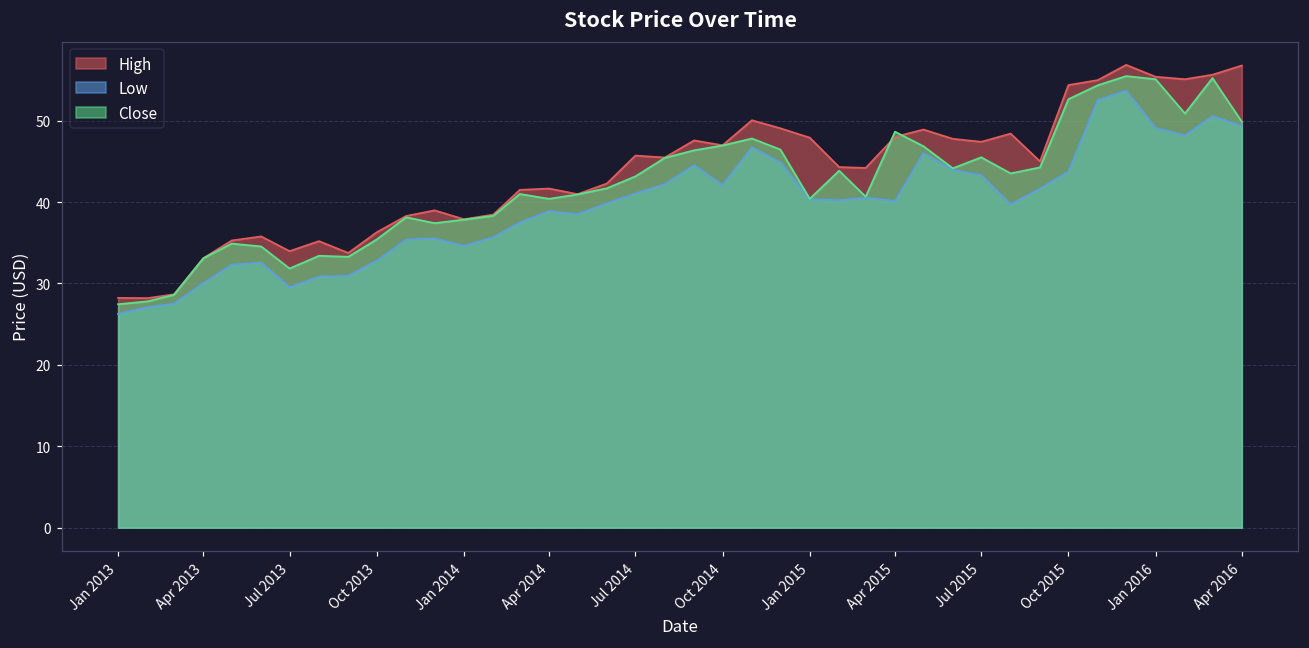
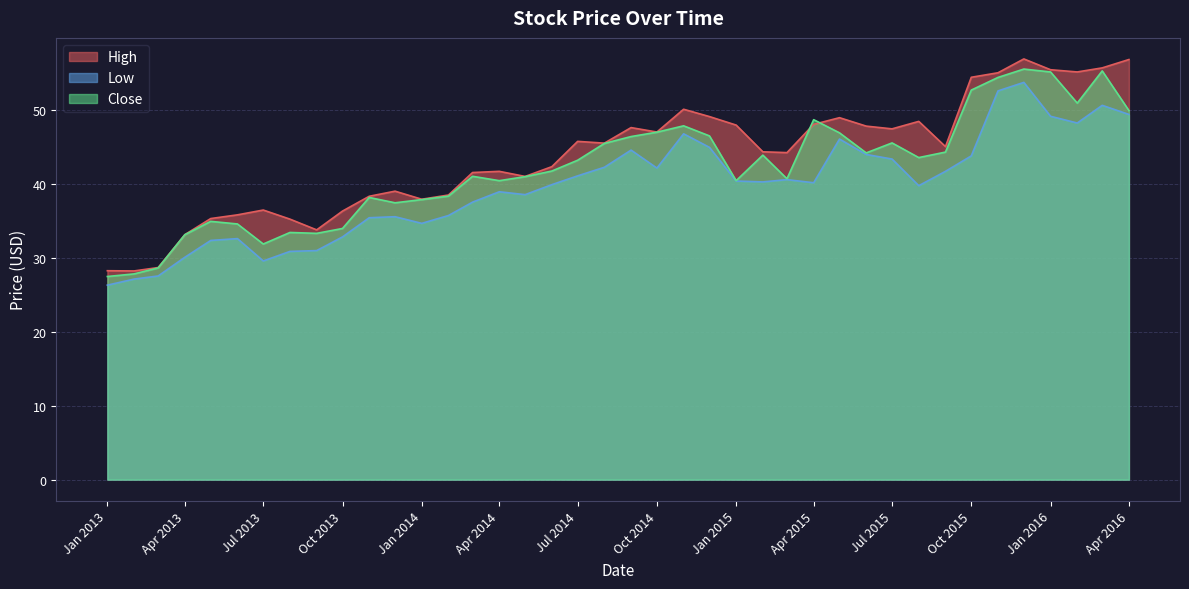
High, Jul 2013: 34 -> 36
Close, Oct 2013: 35 -> 34
